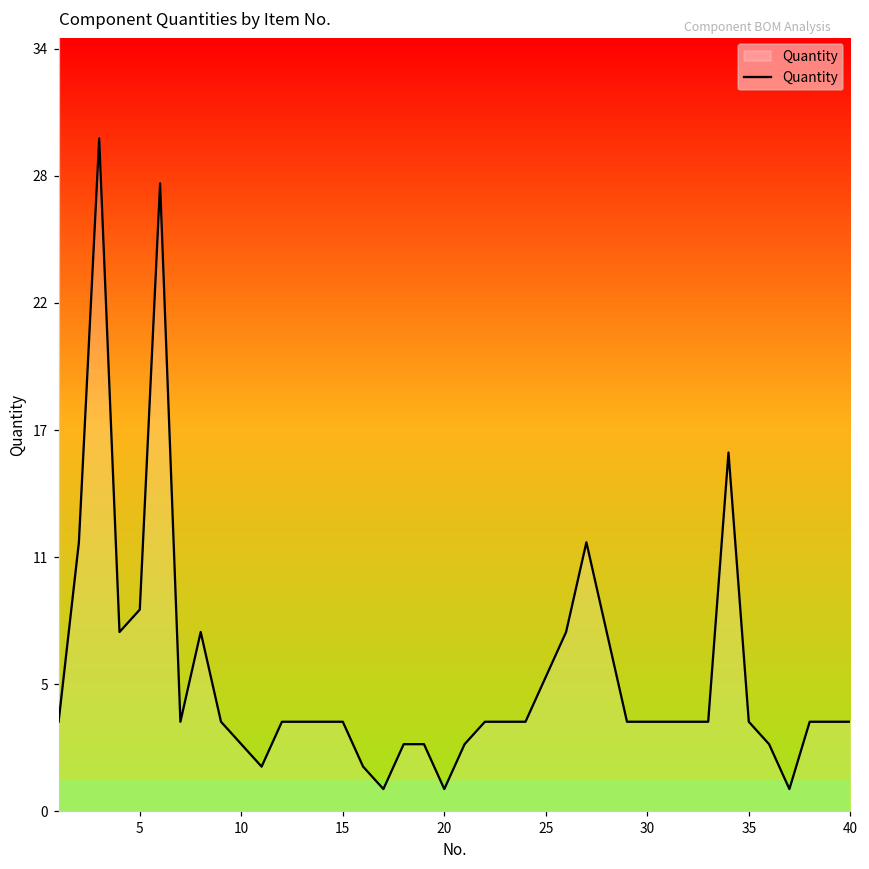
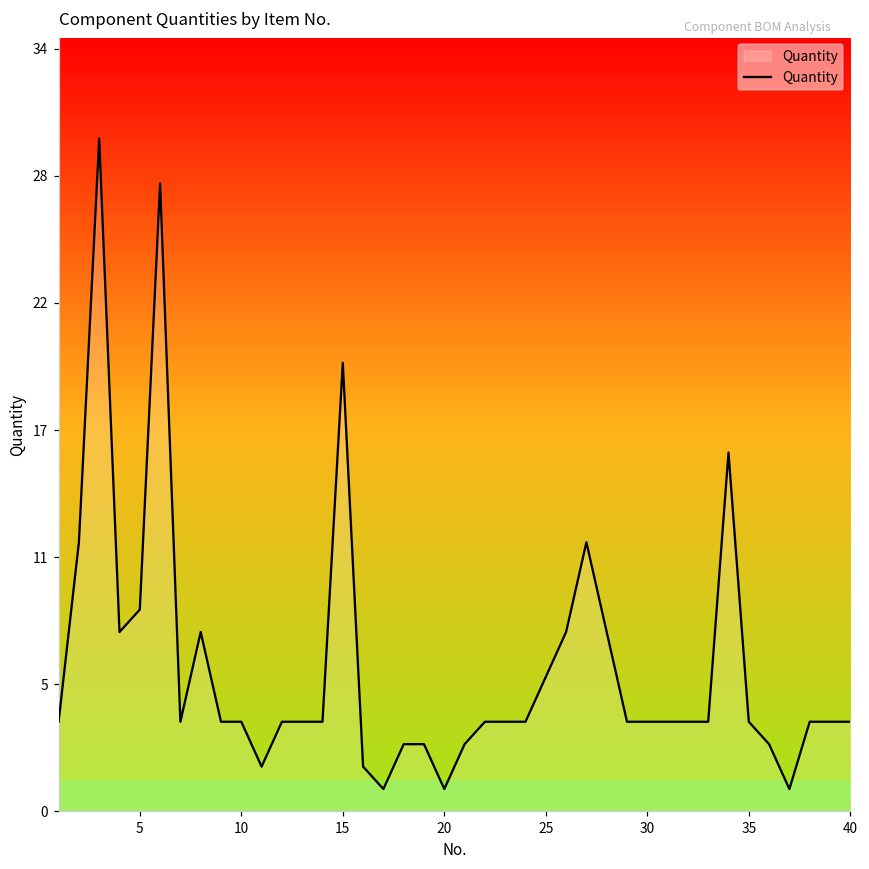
10: 3 -> 4
15: 4 -> 20
